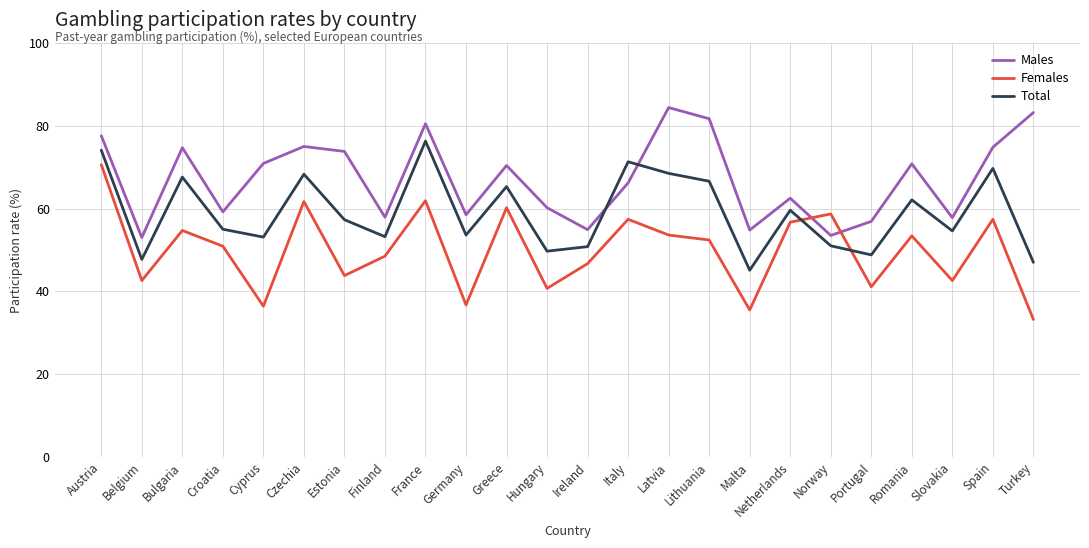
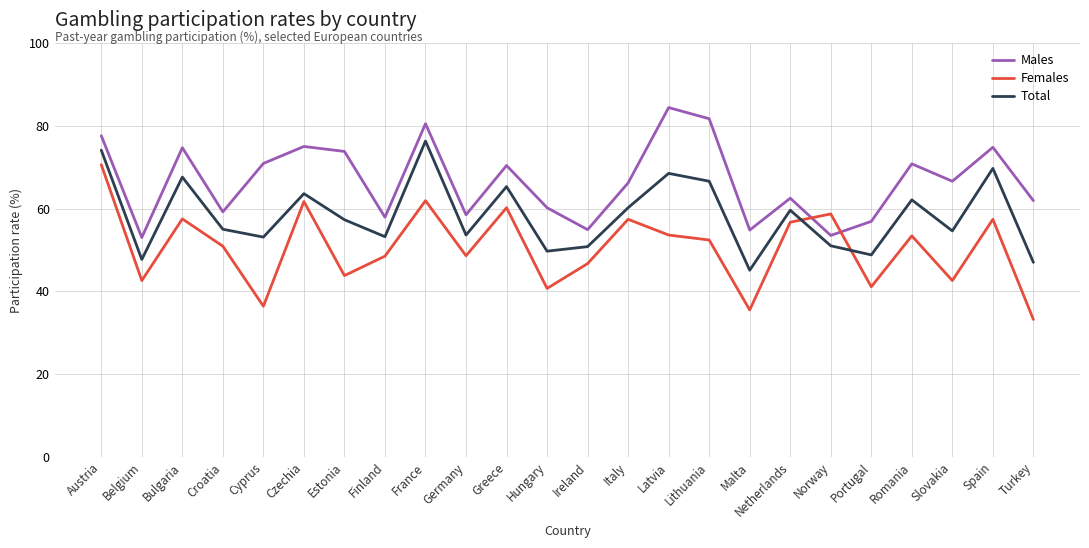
Females, Bulgaria: 55 -> 58
Total, Czechia: 68 -> 64
Females, Germany: 37 -> 49
Total, Italy: 71 -> 60
Males, Slovakia: 58 -> 67
Males, Turkey: 83 -> 62
